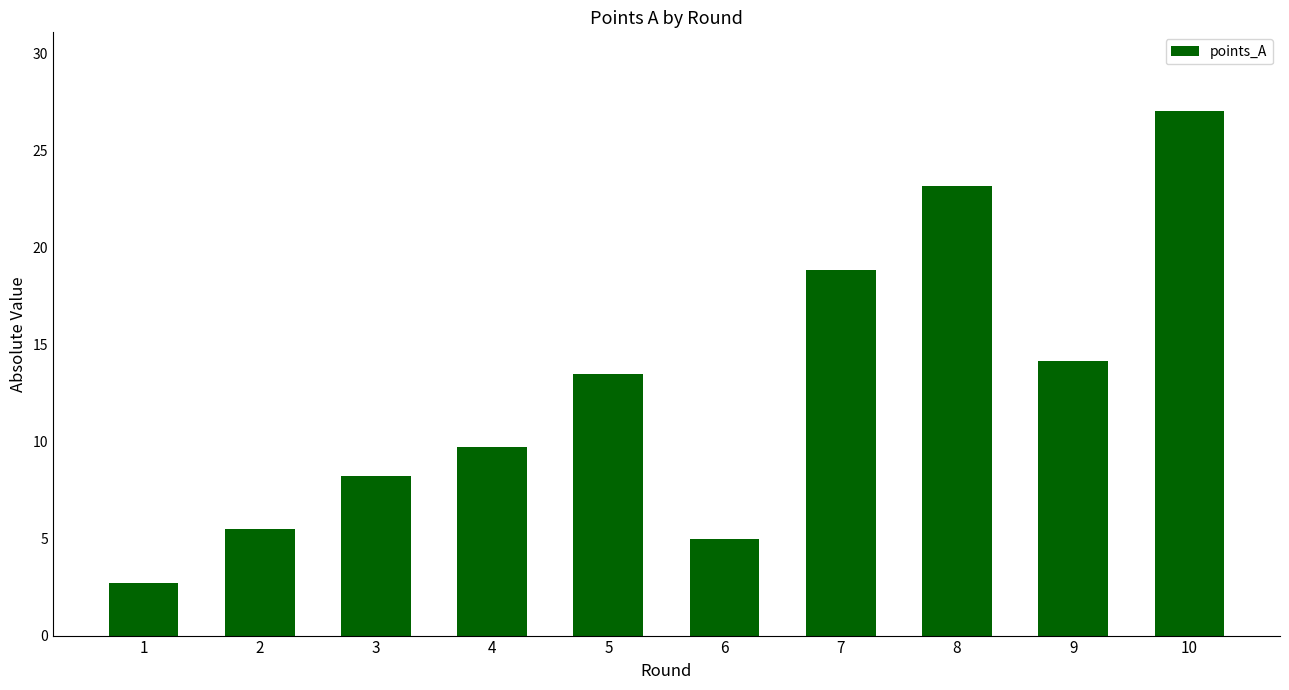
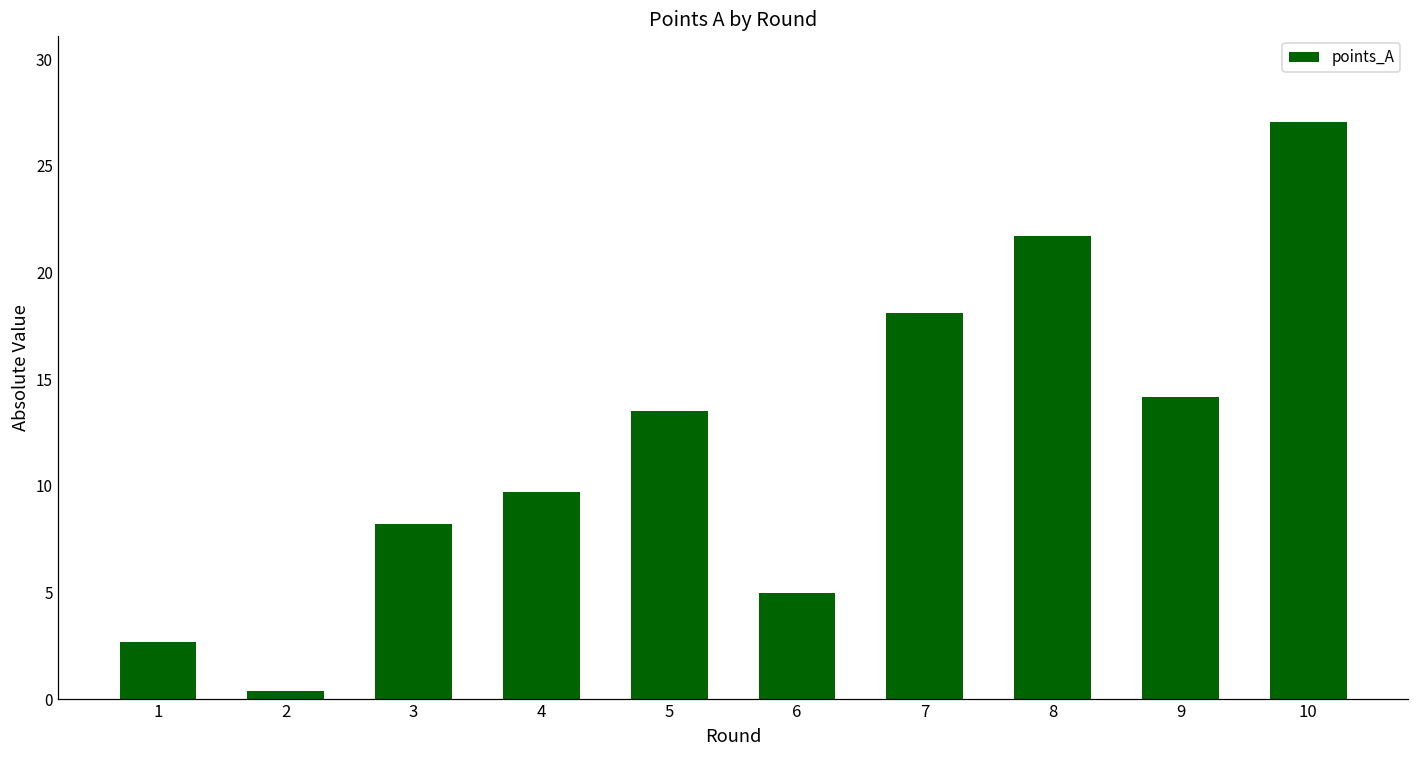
2: 5.5 -> 0.4
7: 18.9 -> 18.1
8: 23.2 -> 21.7
